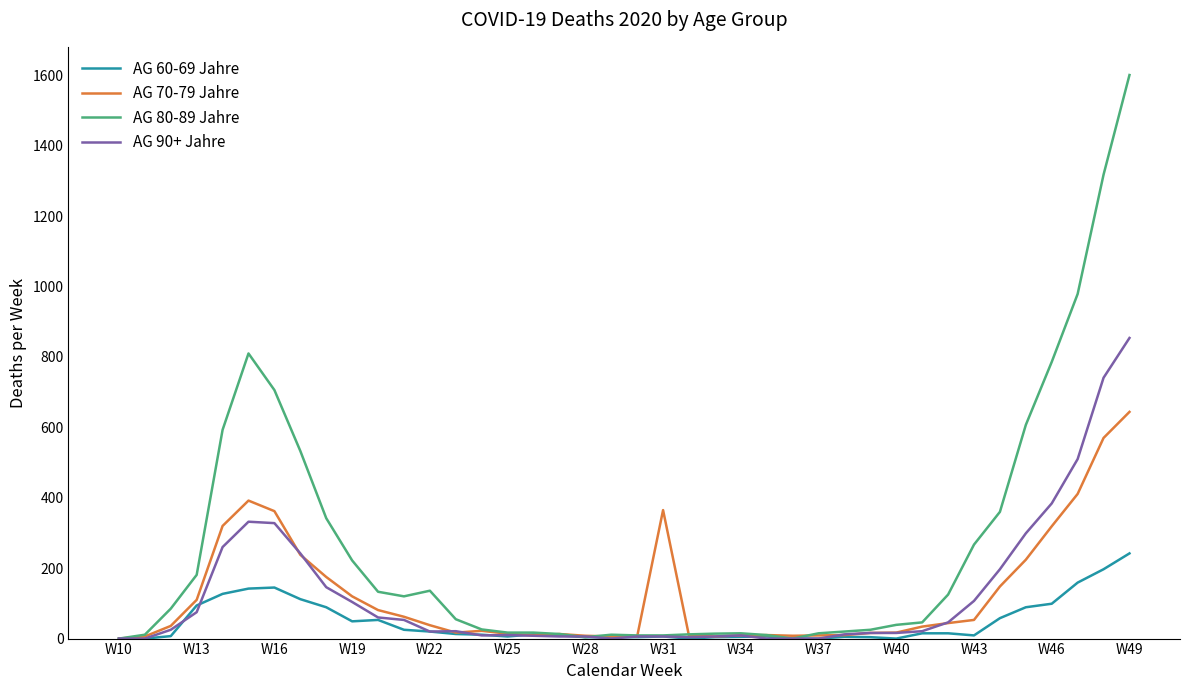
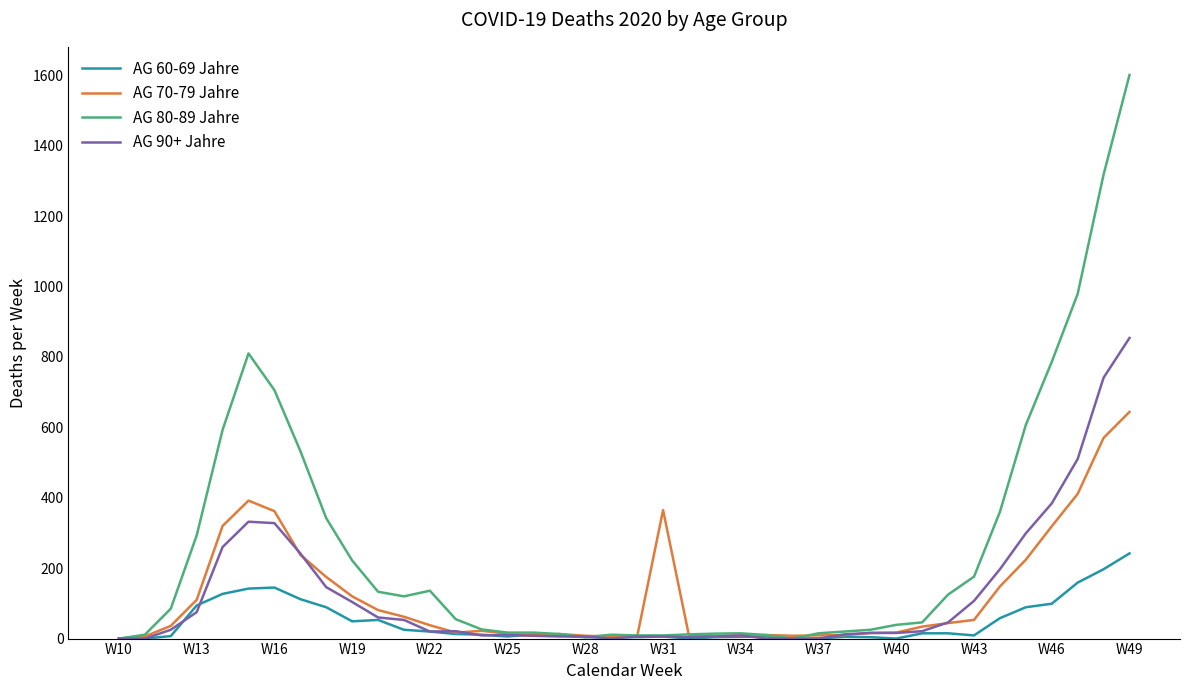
AG 80-89 Jahre, W13: 180 -> 290
AG 80-89 Jahre, W43: 270 -> 180
